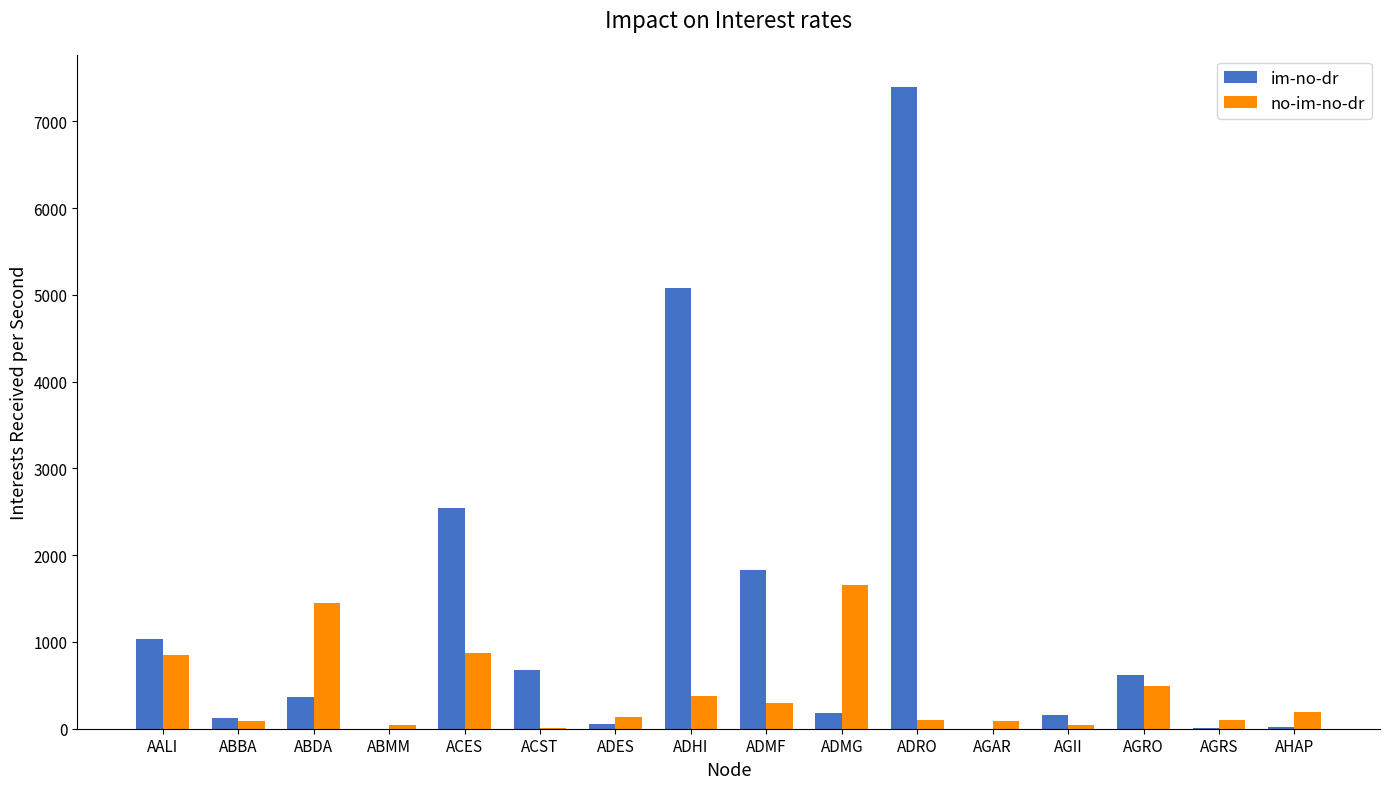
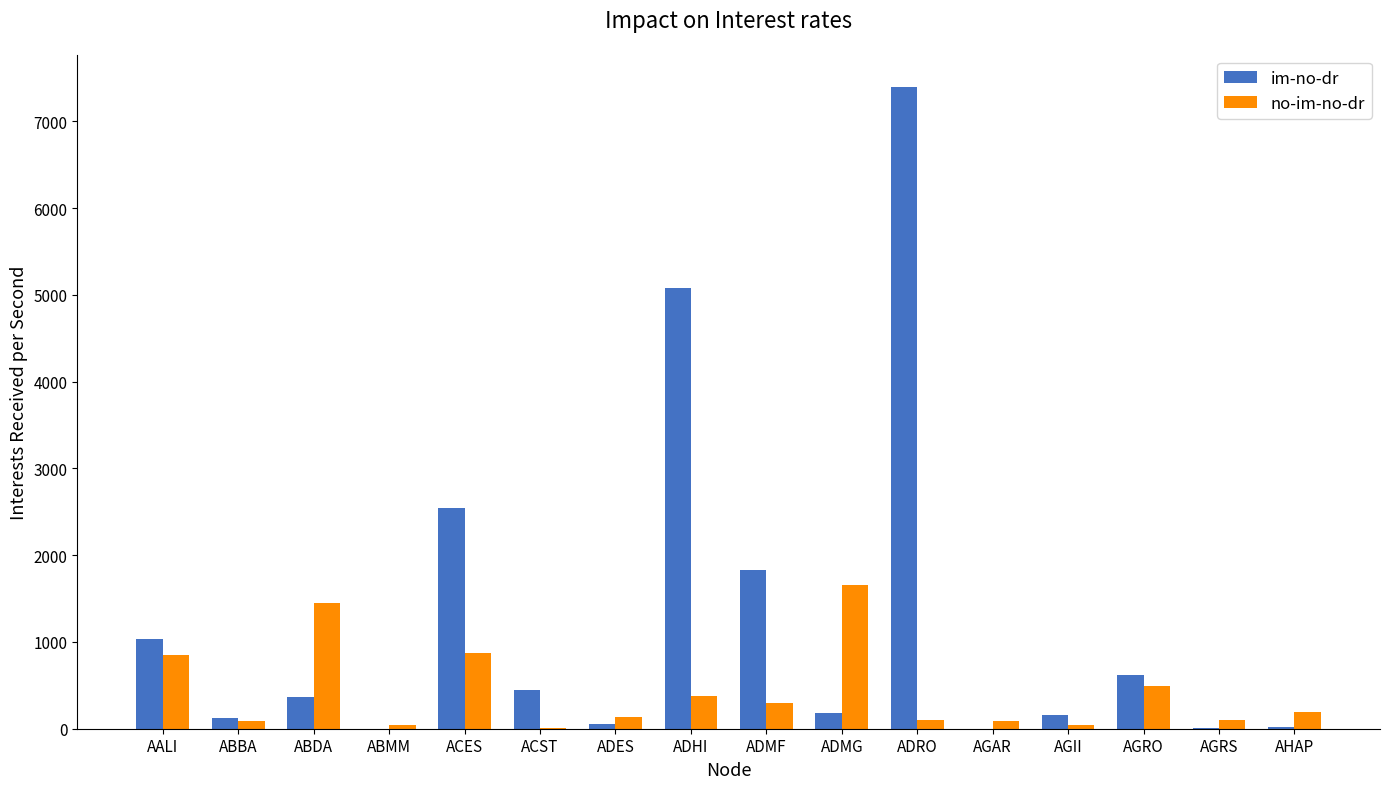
im-no-dr, ACST: 700 -> 400
